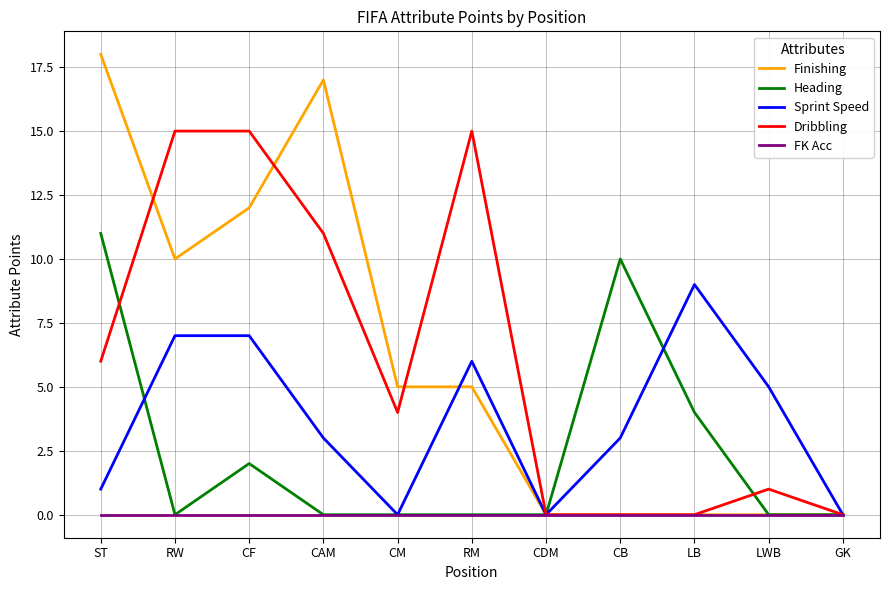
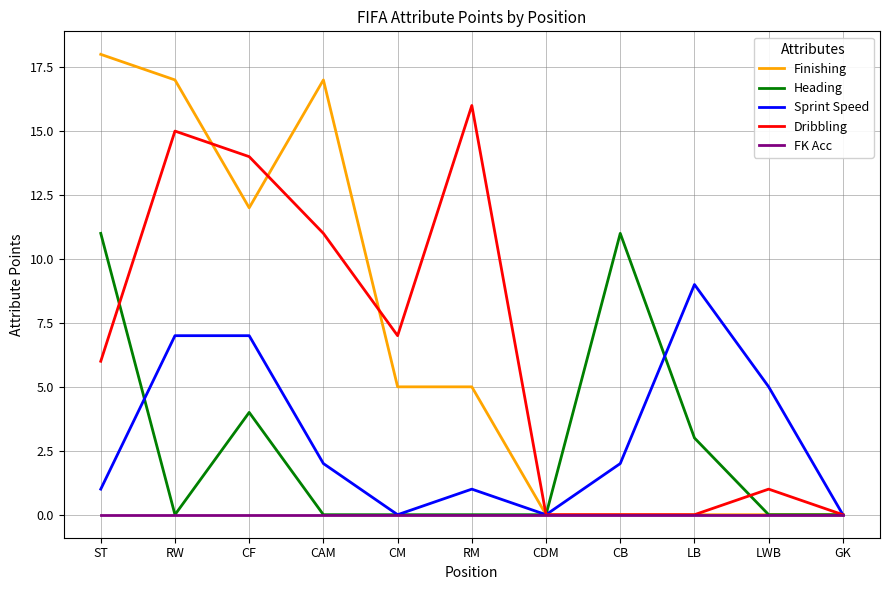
Finishing, RW: 10 -> 17
Heading, CF: 2 -> 4
Dribbling, CF: 15 -> 14
Sprint Speed, CAM: 3 -> 2
Dribbling, CM: 4 -> 7
Sprint Speed, RM: 6 -> 1
Dribbling, RM: 15 -> 16
Heading, CB: 10 -> 11
Sprint Speed, CB: 3 -> 2
Heading, LB: 4 -> 3
